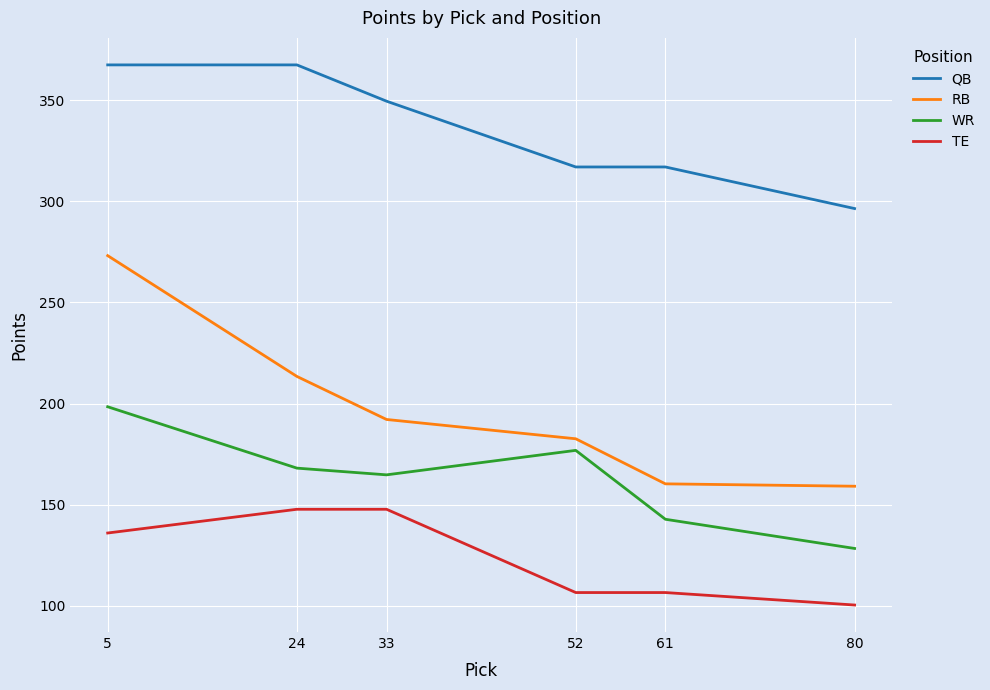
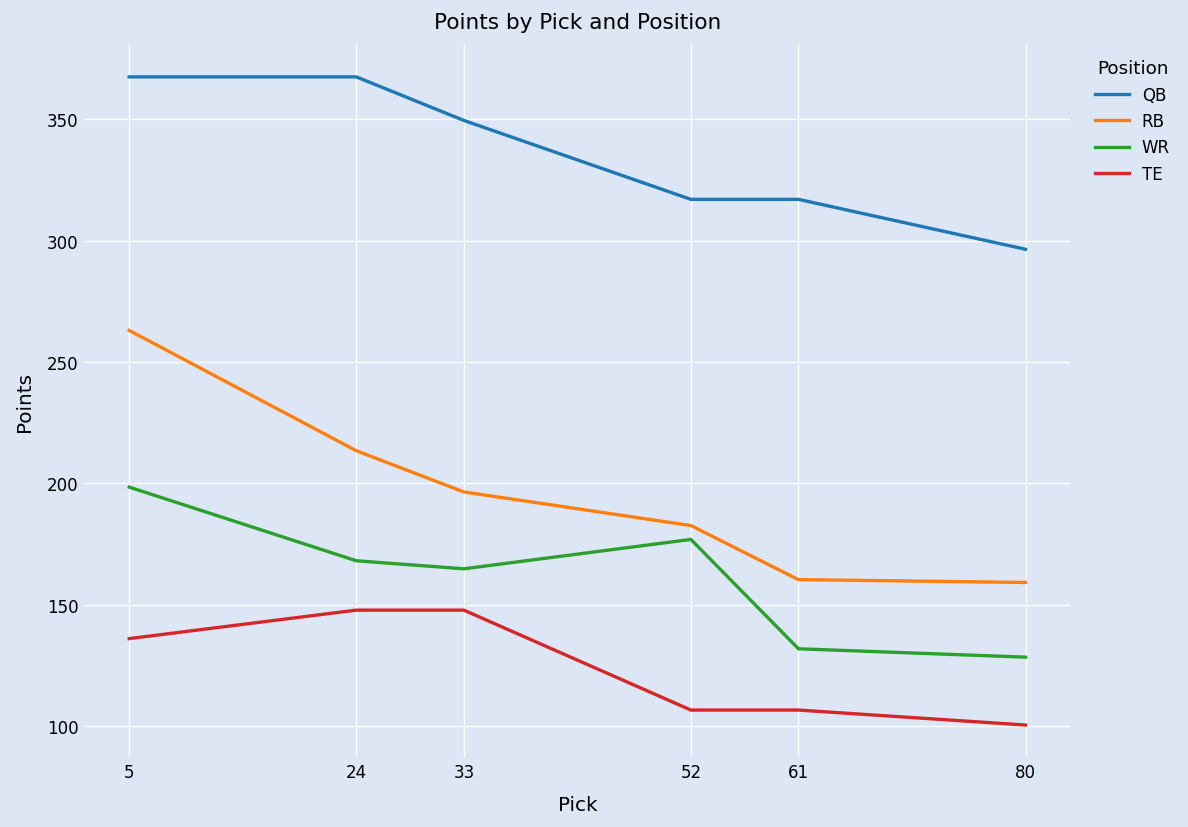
RB, 5: 273 -> 263
RB, 33: 192 -> 196
WR, 61: 143 -> 132
